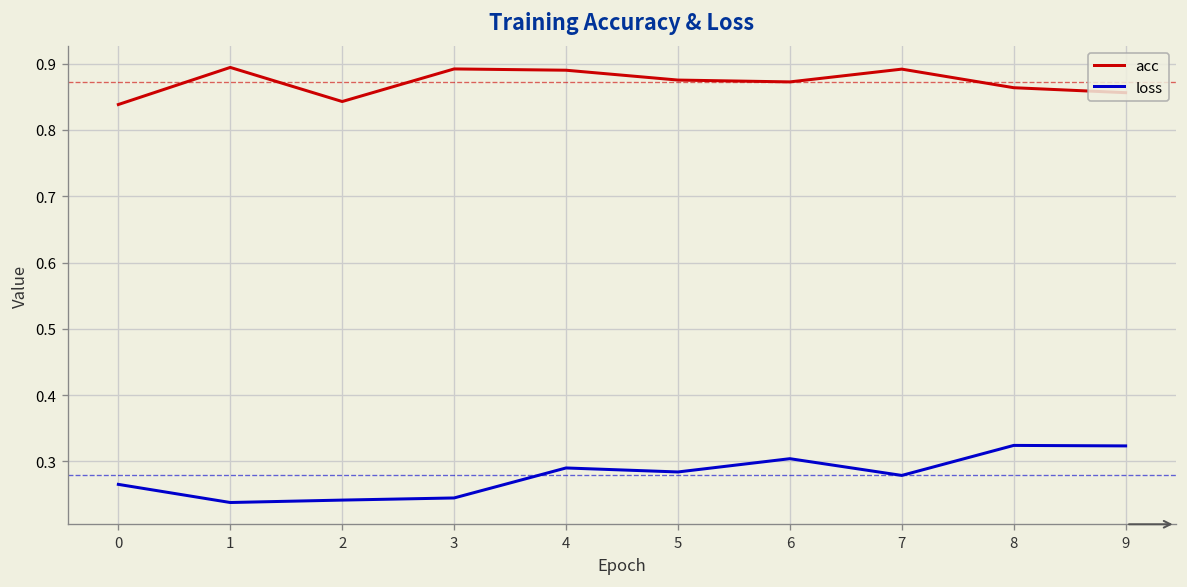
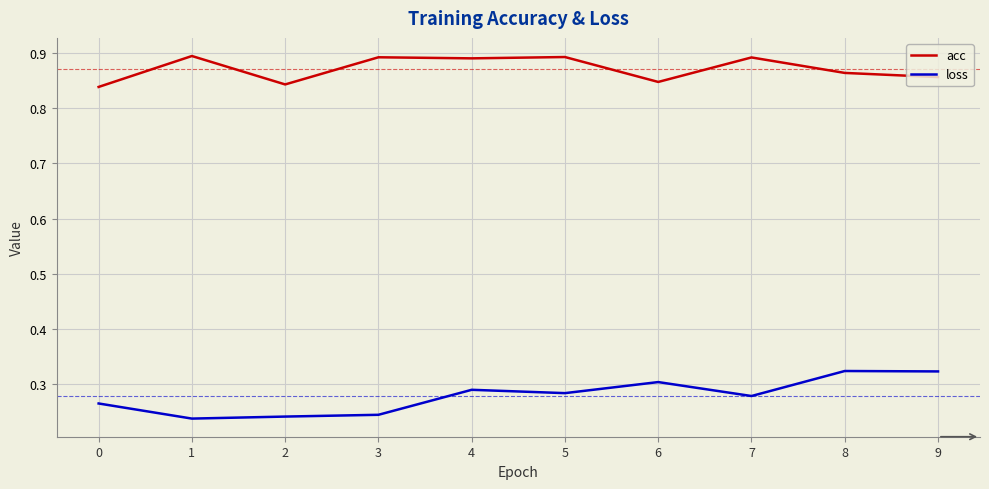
acc, 5: 0.88 -> 0.89
acc, 6: 0.87 -> 0.85
